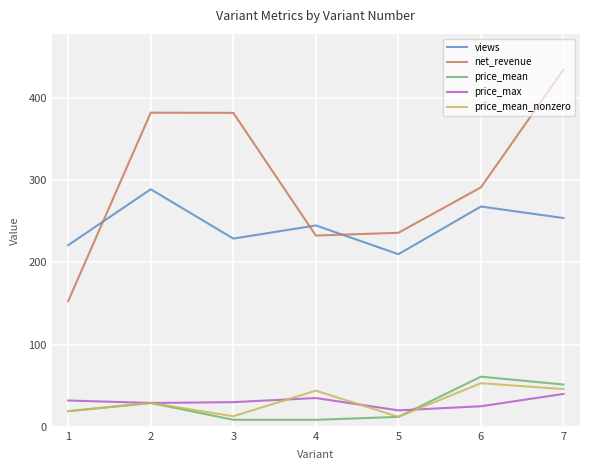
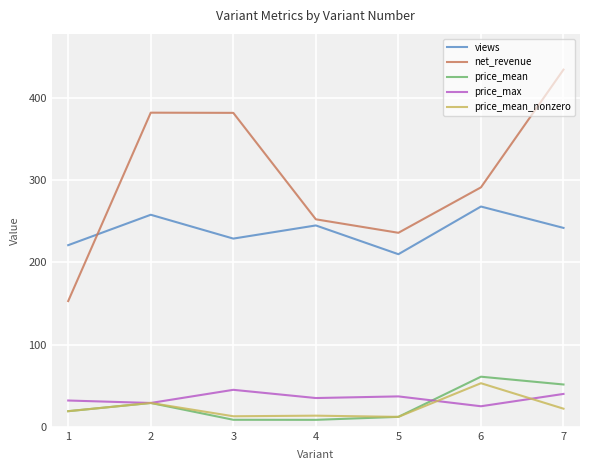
views, 2: 290 -> 260
price_max, 3: 30 -> 50
net_revenue, 4: 230 -> 250
price_mean_nonzero, 4: 40 -> 10
price_max, 5: 20 -> 40
views, 7: 250 -> 240
price_mean_nonzero, 7: 50 -> 20
